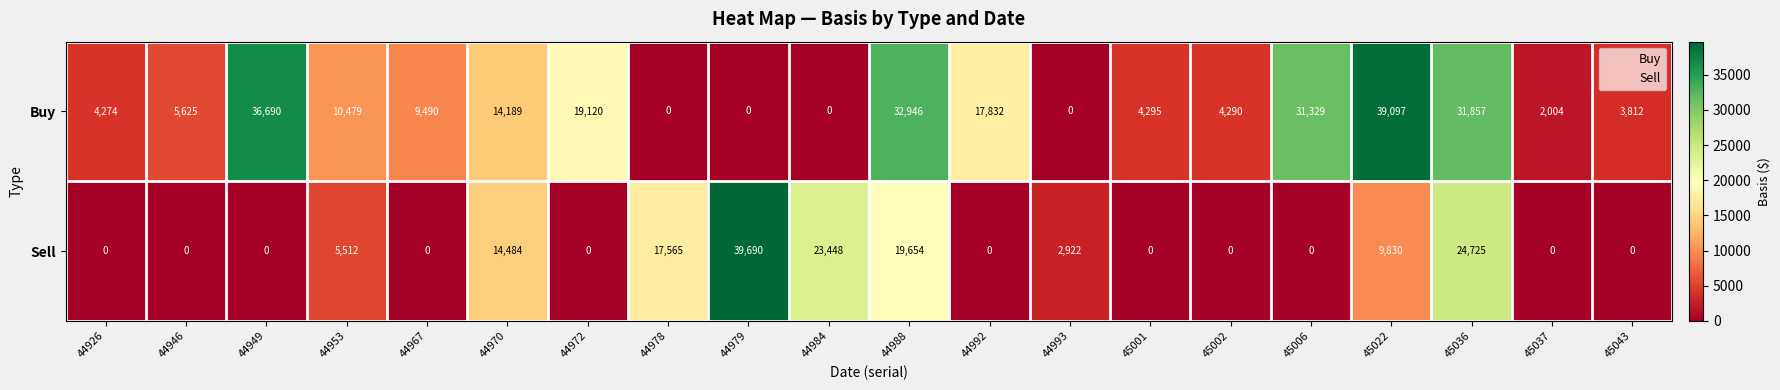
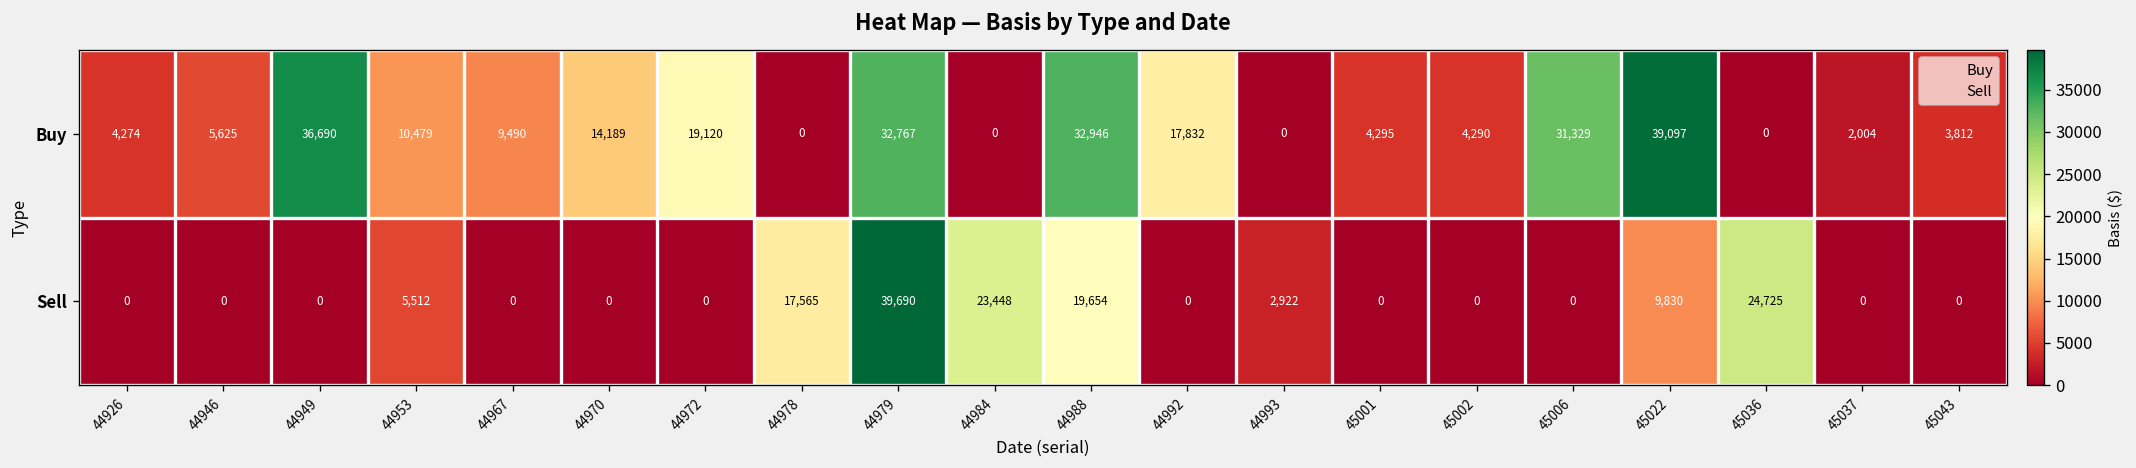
Buy, 44979: 0 -> 32,767
Buy, 45036: 31,857 -> 0
Sell, 44970: 14,484 -> 0
